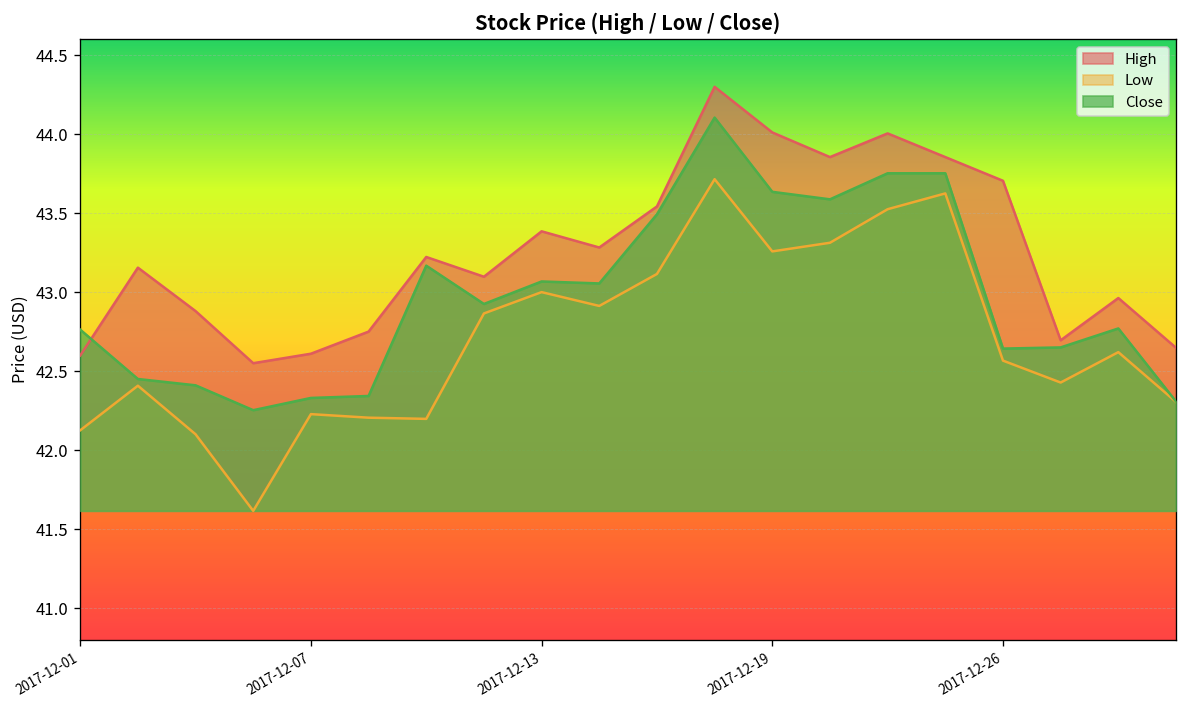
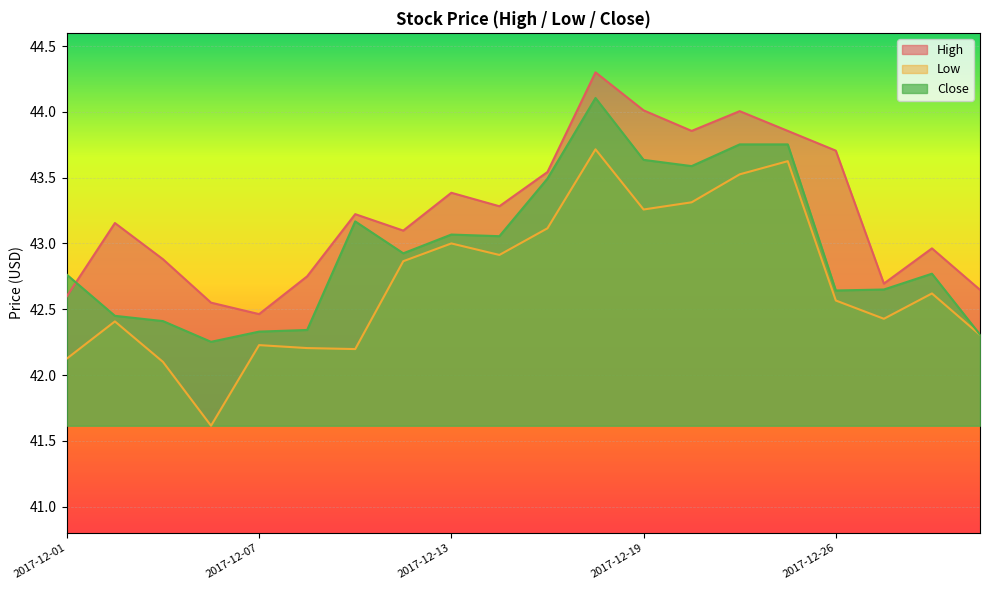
High, 2017-12-07: 42.61 -> 42.46
